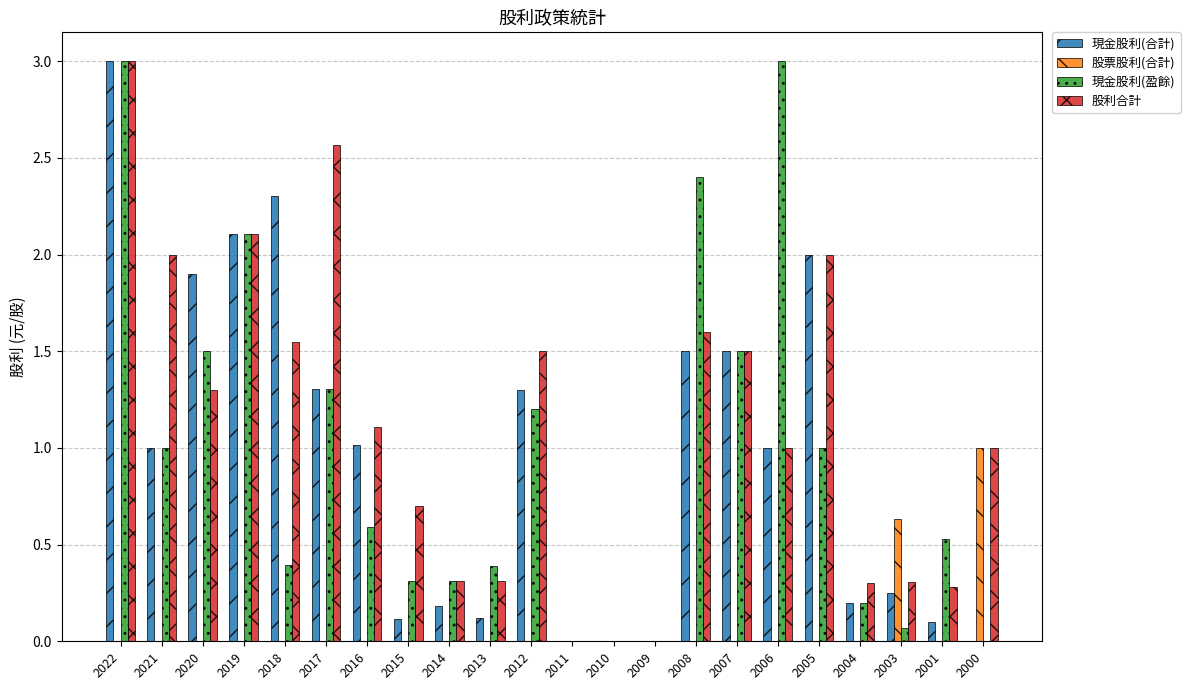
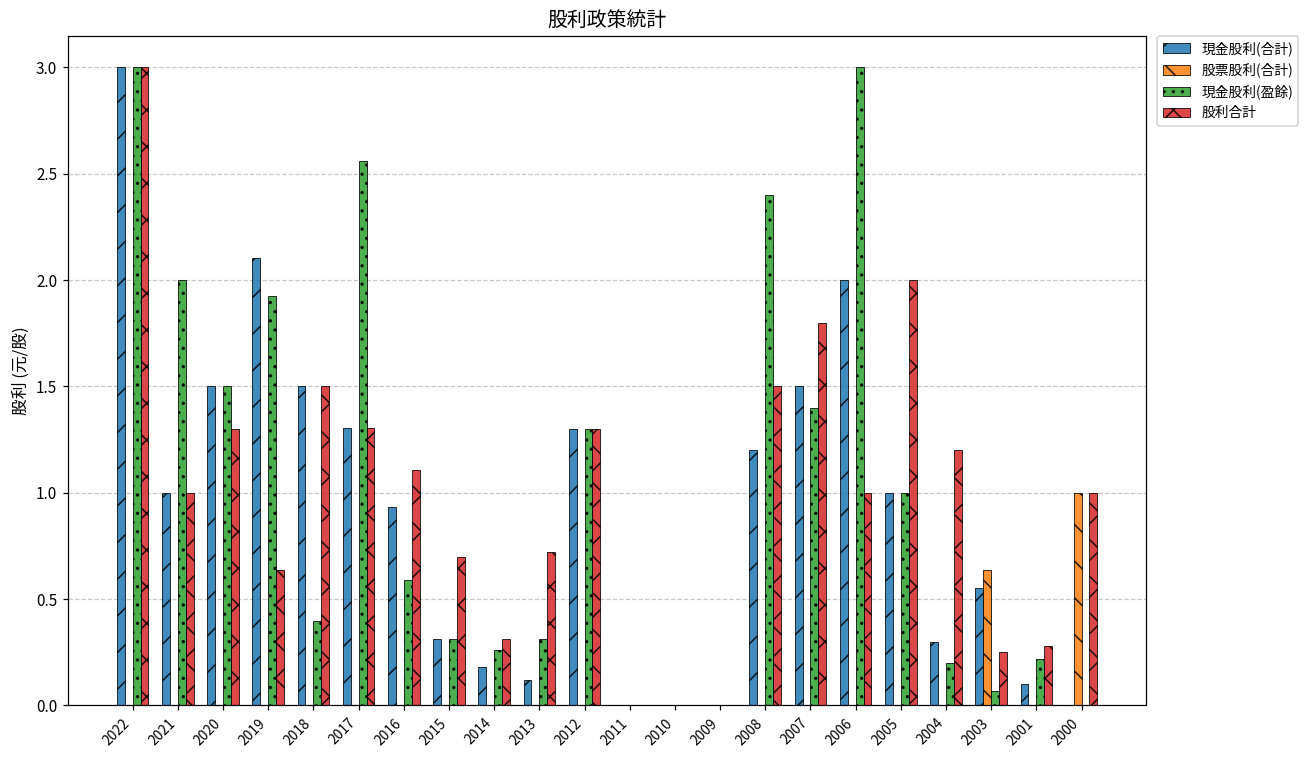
現金股利(盈餘), 2021: 1 -> 2
股利合計, 2021: 2 -> 1
現金股利(合計), 2020: 1.9 -> 1.5
現金股利(盈餘), 2019: 2.11 -> 1.92
股利合計, 2019: 2.11 -> 0.64
現金股利(合計), 2018: 2.30 -> 1.50
股利合計, 2018: 1.55 -> 1.50
現金股利(盈餘), 2017: 1.30 -> 2.56
股利合計, 2017: 2.57 -> 1.30
現金股利(合計), 2016: 1.01 -> 0.93
現金股利(合計), 2015: 0.11 -> 0.31
現金股利(盈餘), 2014: 0.31 -> 0.26
現金股利(盈餘), 2013: 0.39 -> 0.31
股利合計, 2013: 0.31 -> 0.72
現金股利(盈餘), 2012: 1.2 -> 1.3
股利合計, 2012: 1.5 -> 1.3
現金股利(合計), 2008: 1.5 -> 1.2
股利合計, 2008: 1.6 -> 1.5
現金股利(盈餘), 2007: 1.5 -> 1.4
股利合計, 2007: 1.5 -> 1.8
現金股利(合計), 2006: 1 -> 2
現金股利(合計), 2005: 2 -> 1
現金股利(合計), 2004: 0.2 -> 0.3
股利合計, 2004: 0.3 -> 1.2
現金股利(合計), 2003: 0.25 -> 0.55
股利合計, 2003: 0.31 -> 0.25
現金股利(盈餘), 2001: 0.53 -> 0.22
